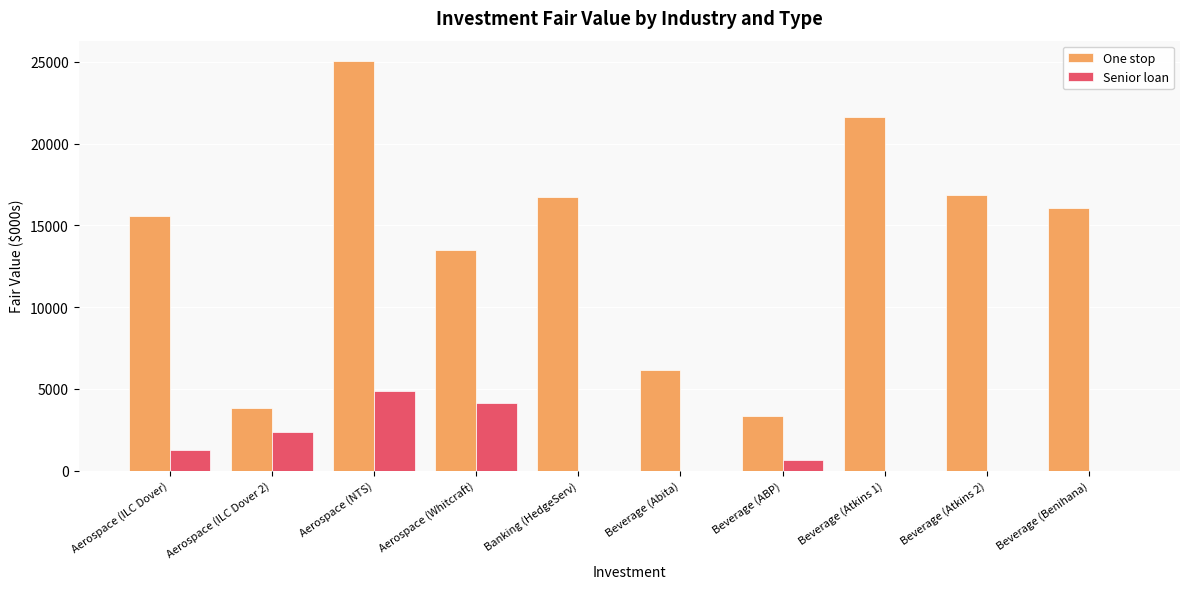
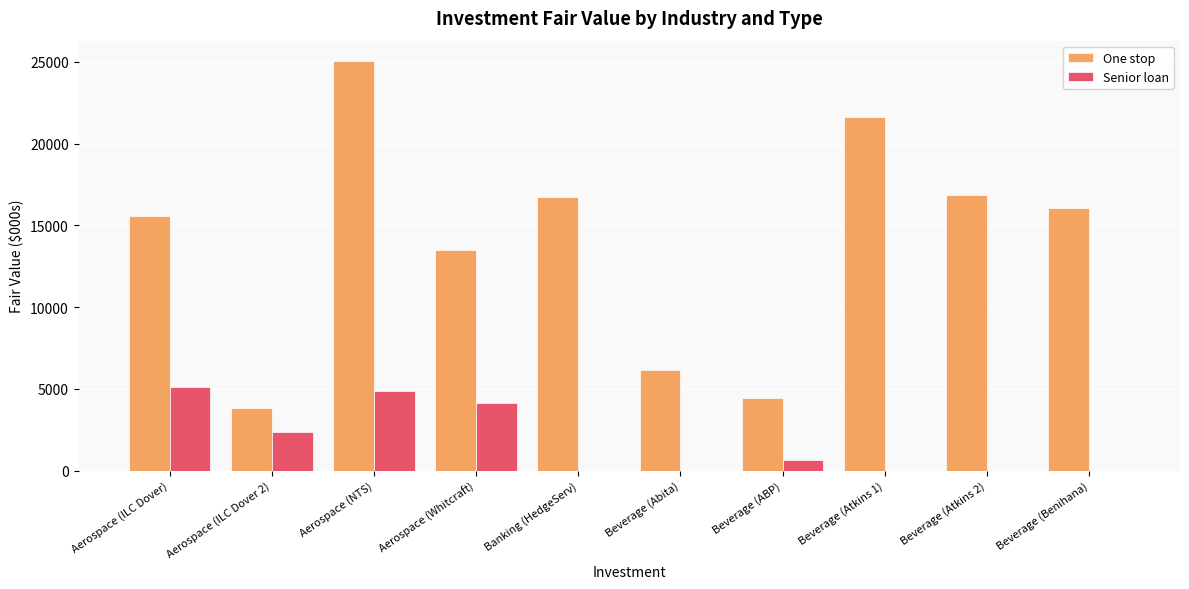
Senior loan, Aerospace (ILC Dover): 1200 -> 5100
One stop, Beverage (ABP): 3400 -> 4400
